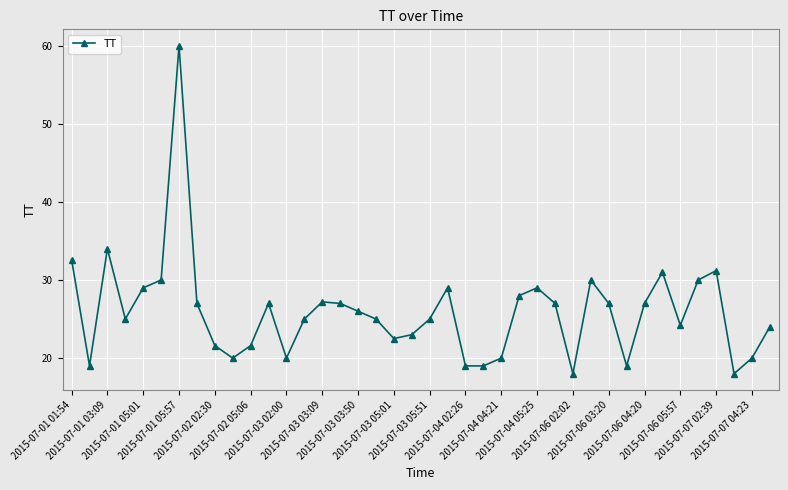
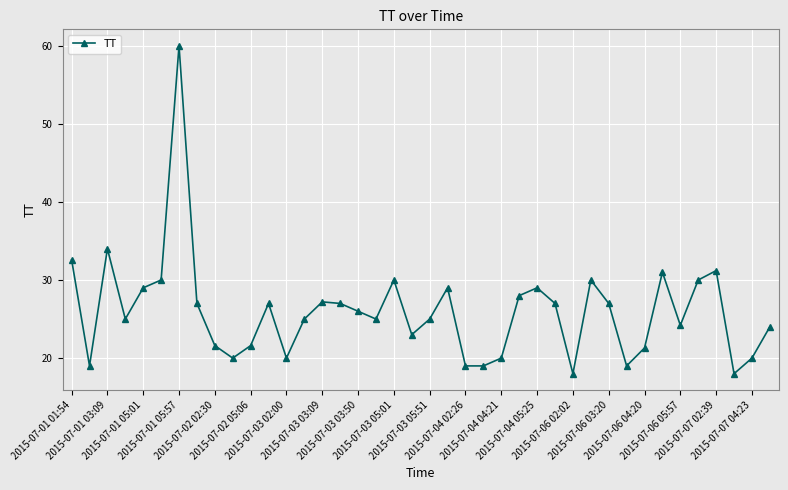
2015-07-03 05:01: 23 -> 30
2015-07-06 04:20: 27 -> 21
